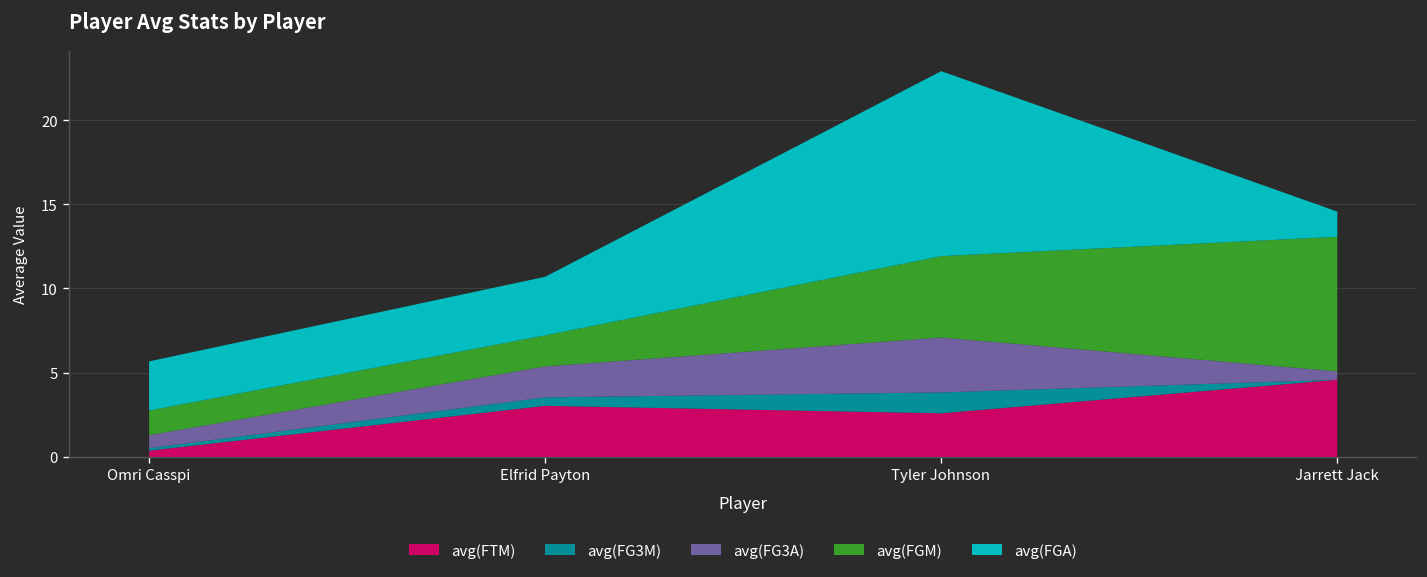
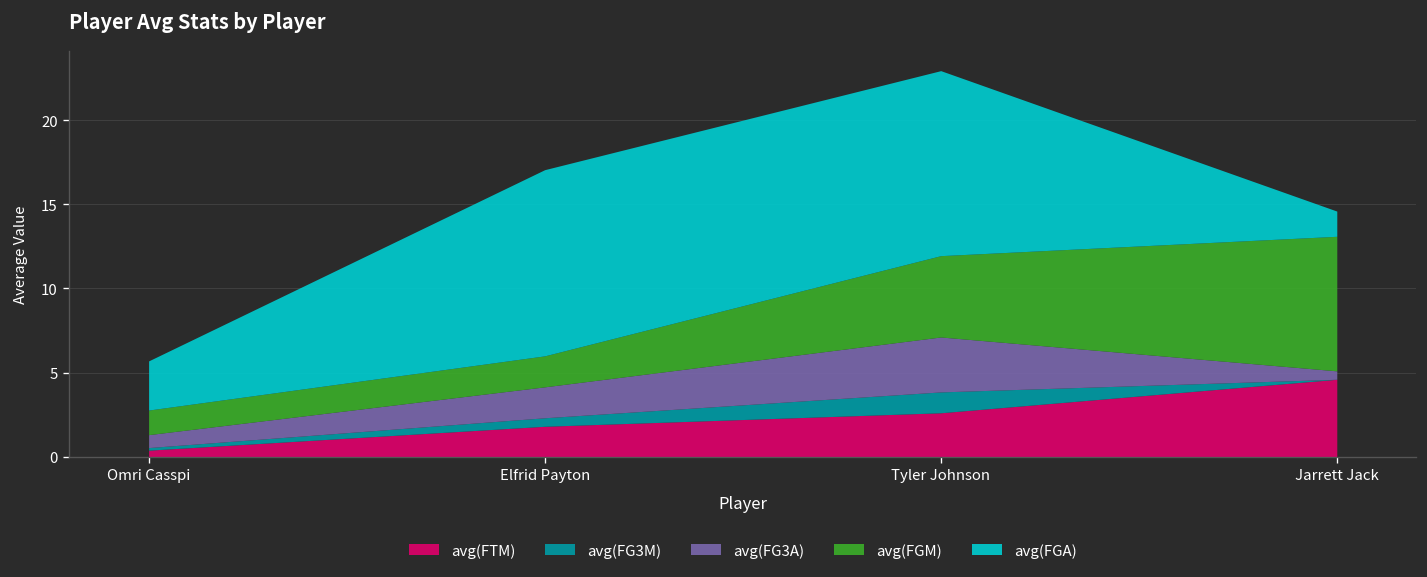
avg(FTM), Elfrid Payton: 3.0 -> 1.8
avg(FGA), Elfrid Payton: 3.5 -> 11.1
